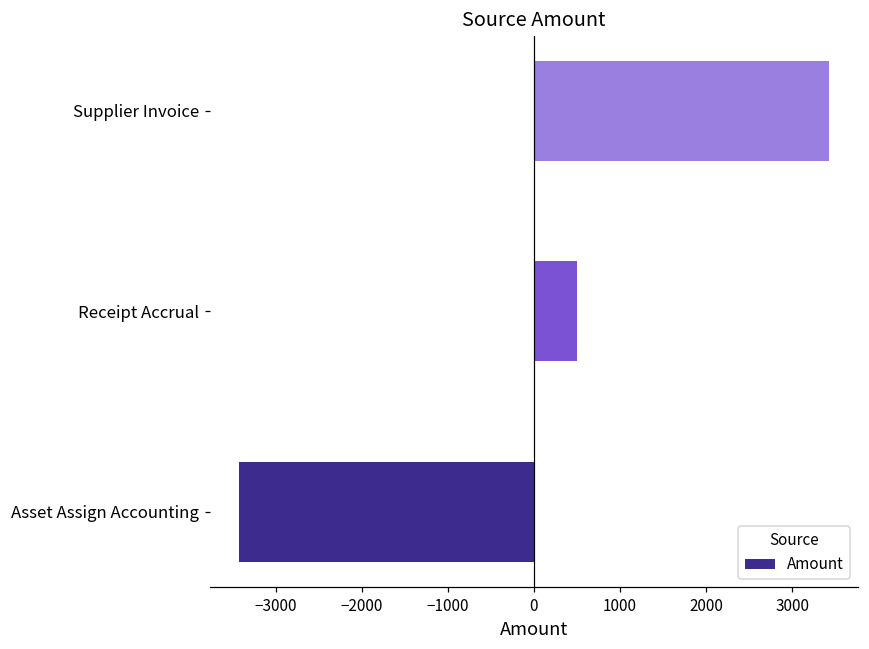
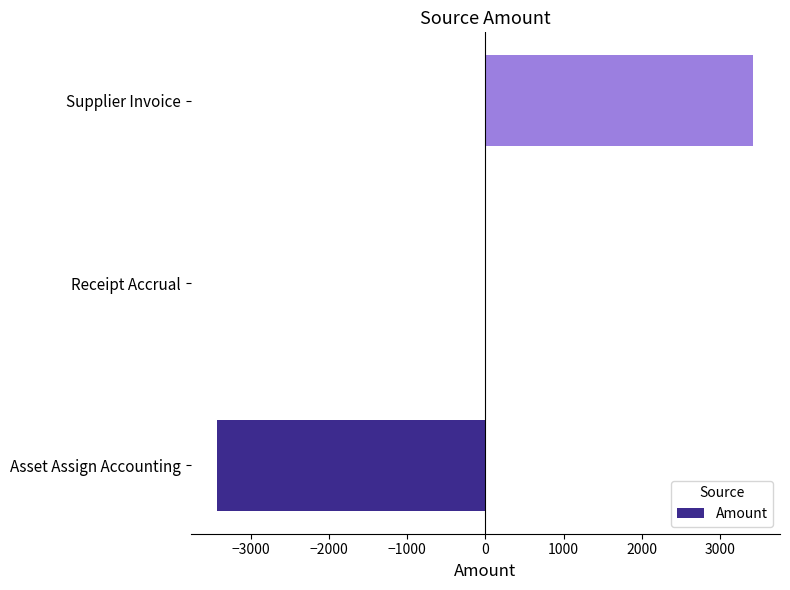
Receipt Accrual: 500 -> 0
